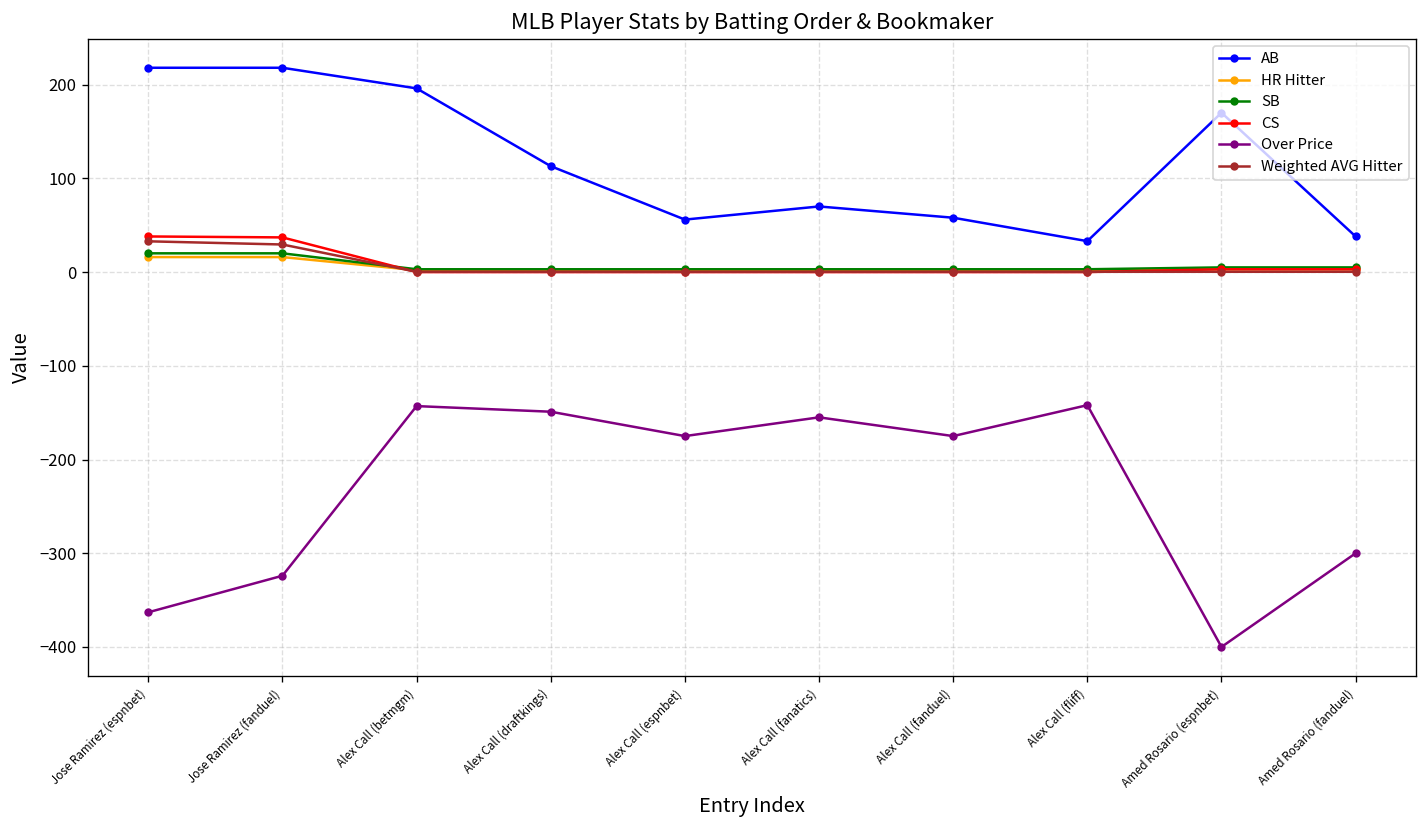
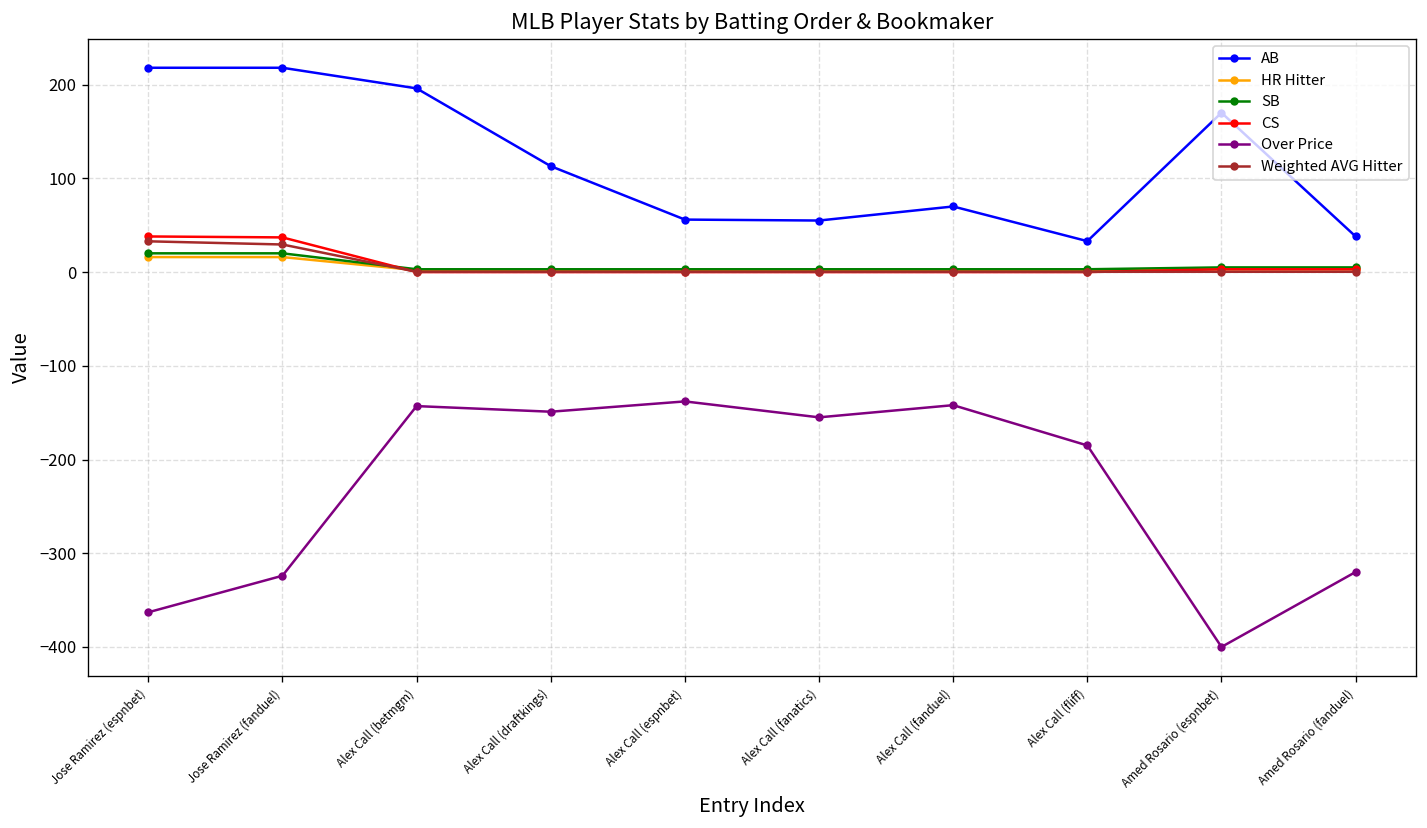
Over Price, Alex Call (espnbet): -180 -> -140
AB, Alex Call (fanatics): 70 -> 60
AB, Alex Call (fanduel): 60 -> 70
Over Price, Alex Call (fanduel): -180 -> -140
Over Price, Alex Call (fliff): -140 -> -190
Over Price, Amed Rosario (fanduel): -300 -> -320
